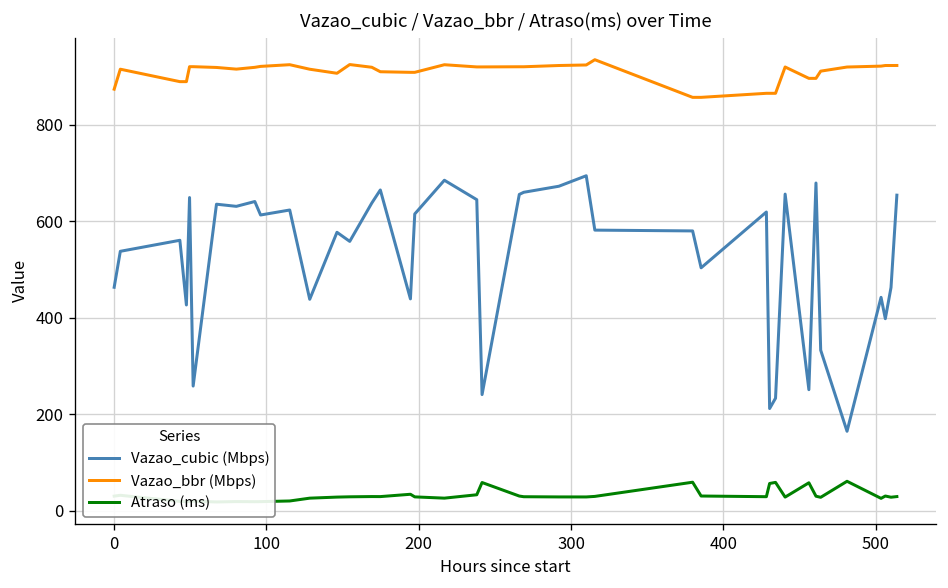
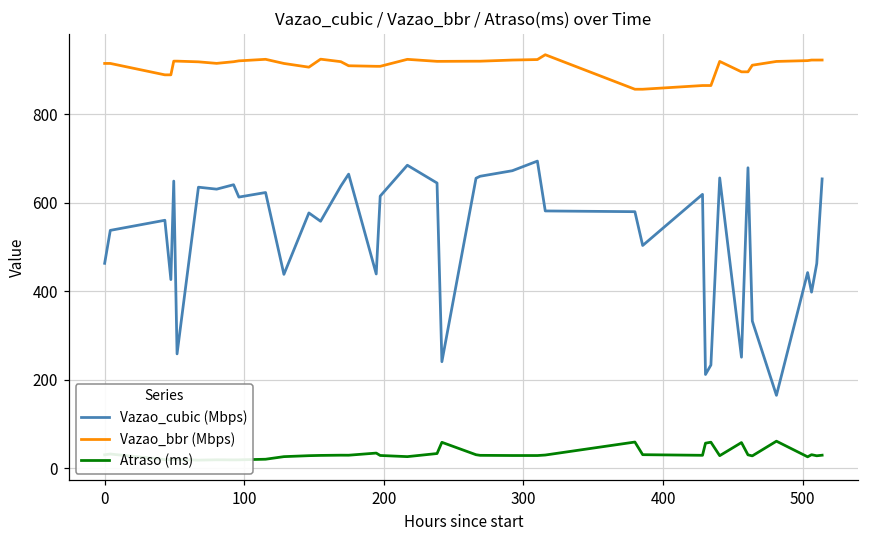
Vazao_bbr (Mbps), 0: 870 -> 920
